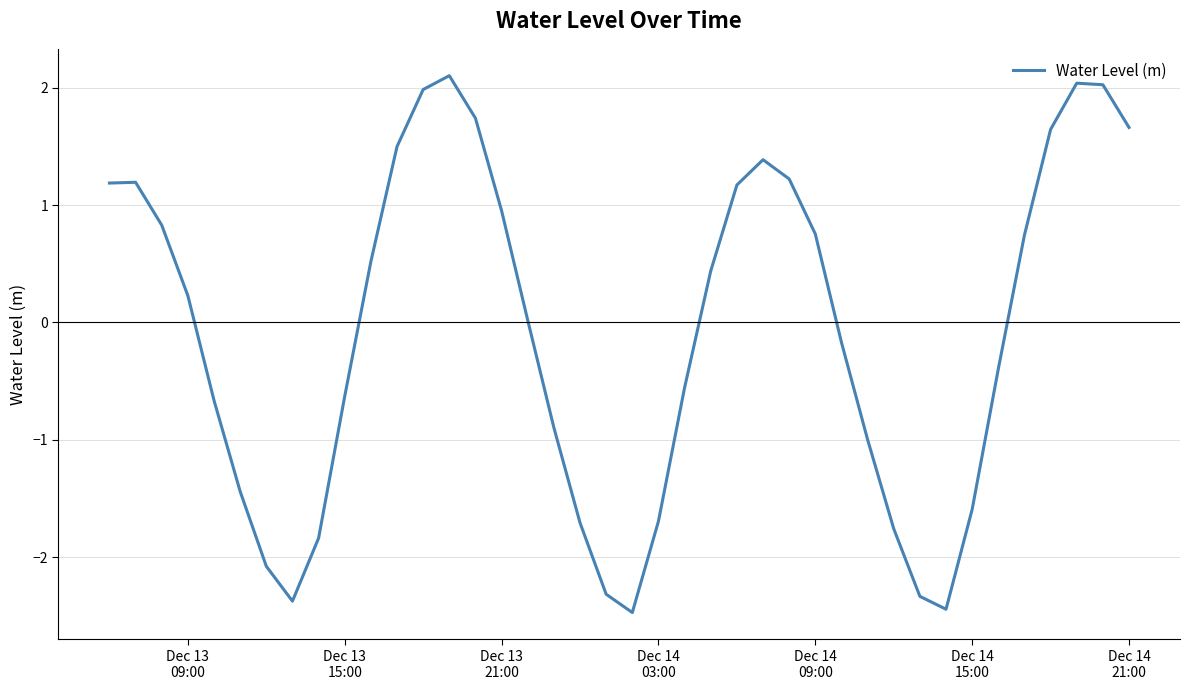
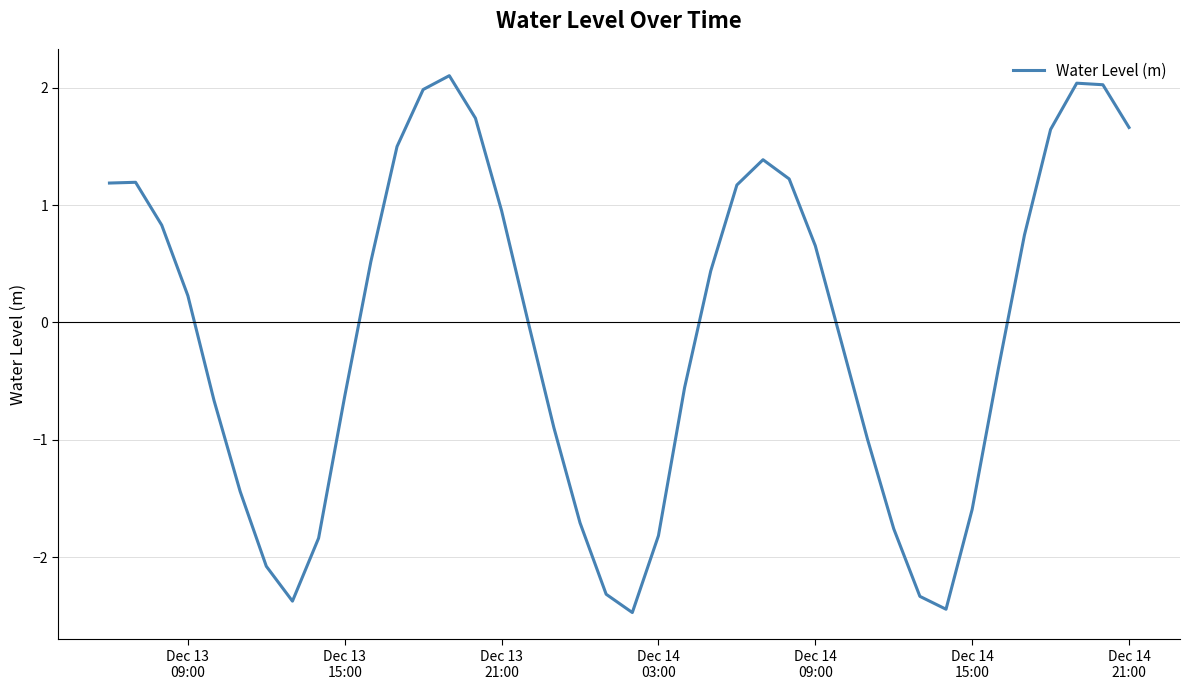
Dec 14 03:00: -1.69 -> -1.82
Dec 14 09:00: 0.75 -> 0.65
